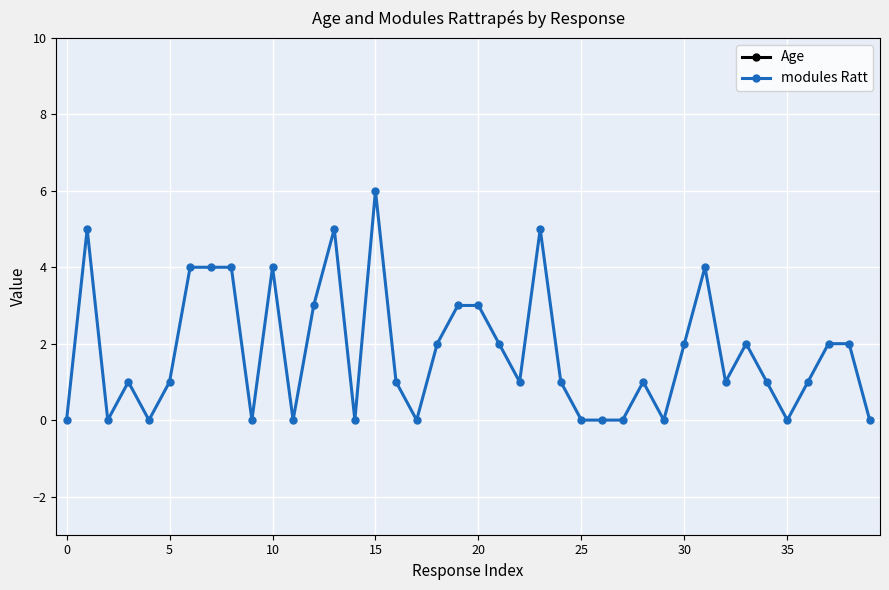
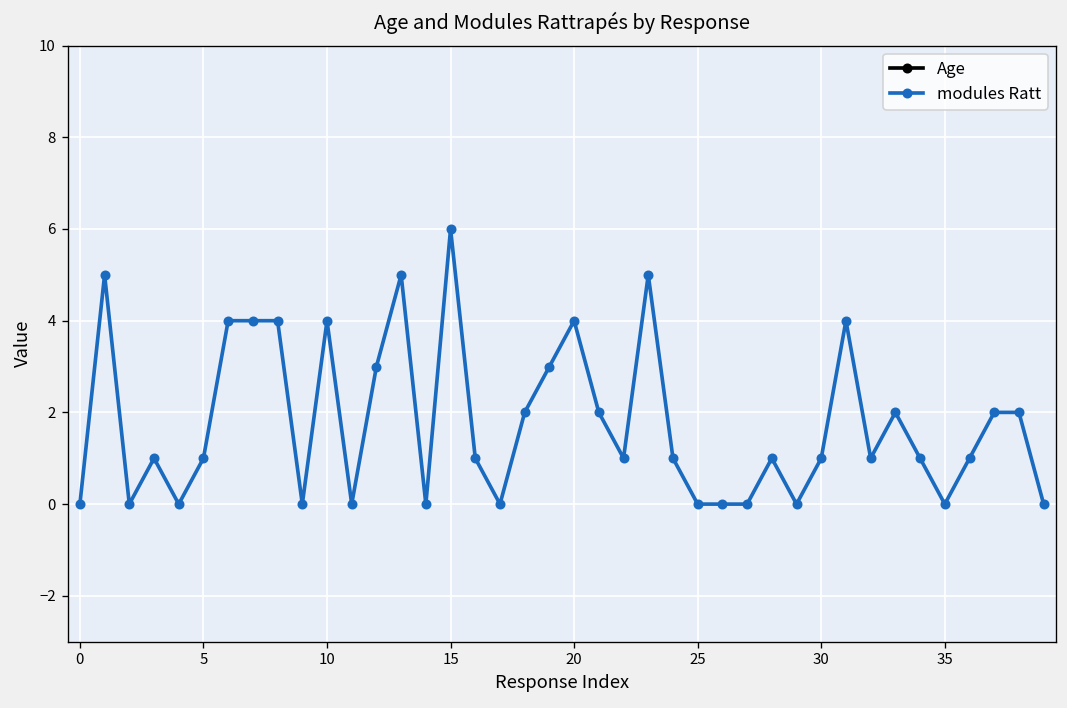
modules Ratt, 20: 3 -> 4
modules Ratt, 30: 2 -> 1
